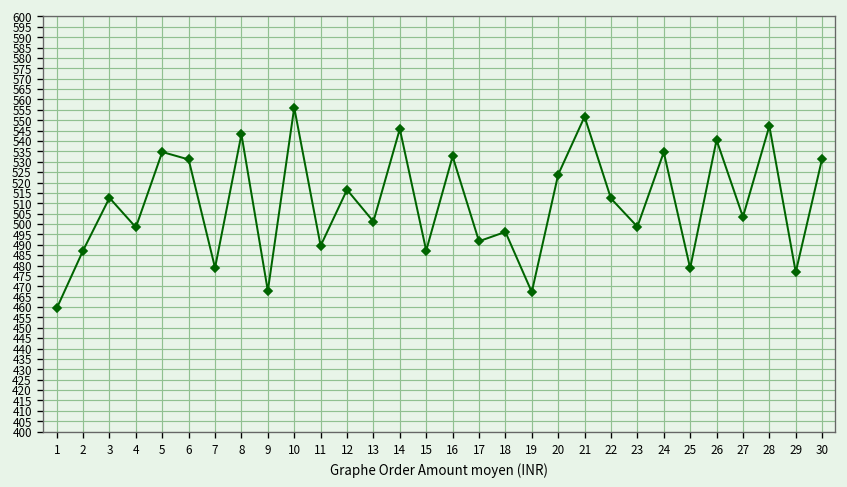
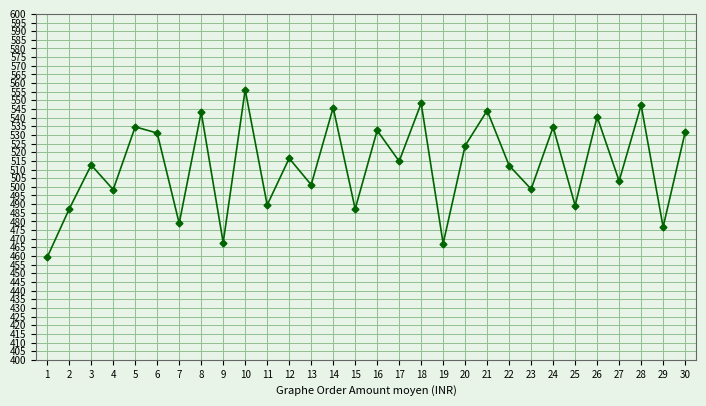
17: 492 -> 515
18: 496 -> 548
21: 552 -> 544
25: 479 -> 489
